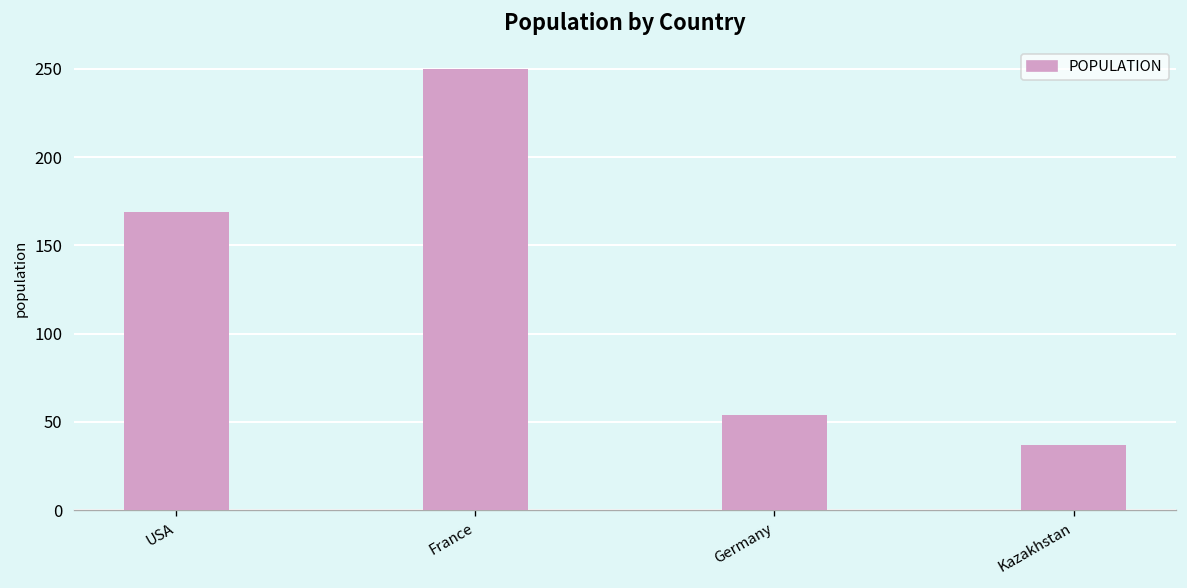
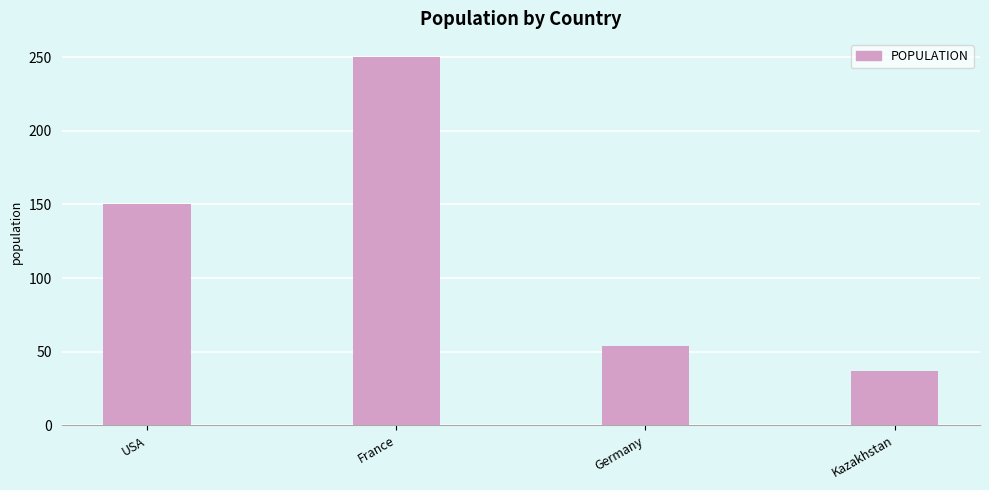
USA: 169 -> 150
